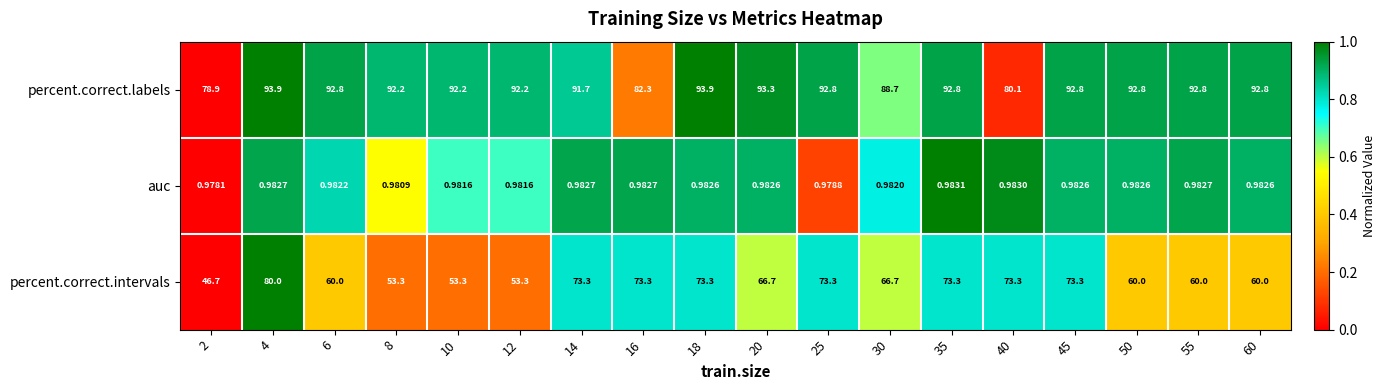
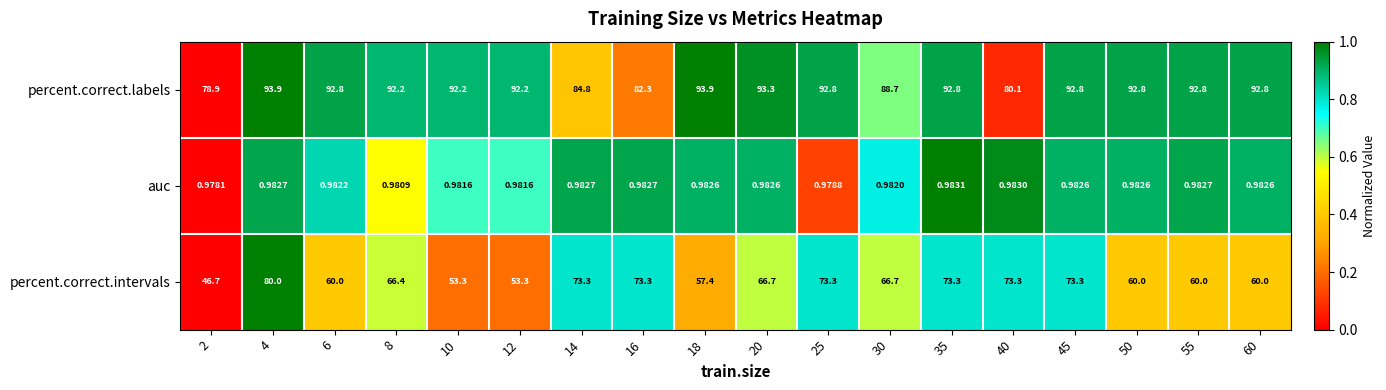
percent.correct.labels, 14: 91.7 -> 84.8
percent.correct.intervals, 8: 53.3 -> 66.4
percent.correct.intervals, 18: 73.3 -> 57.4
